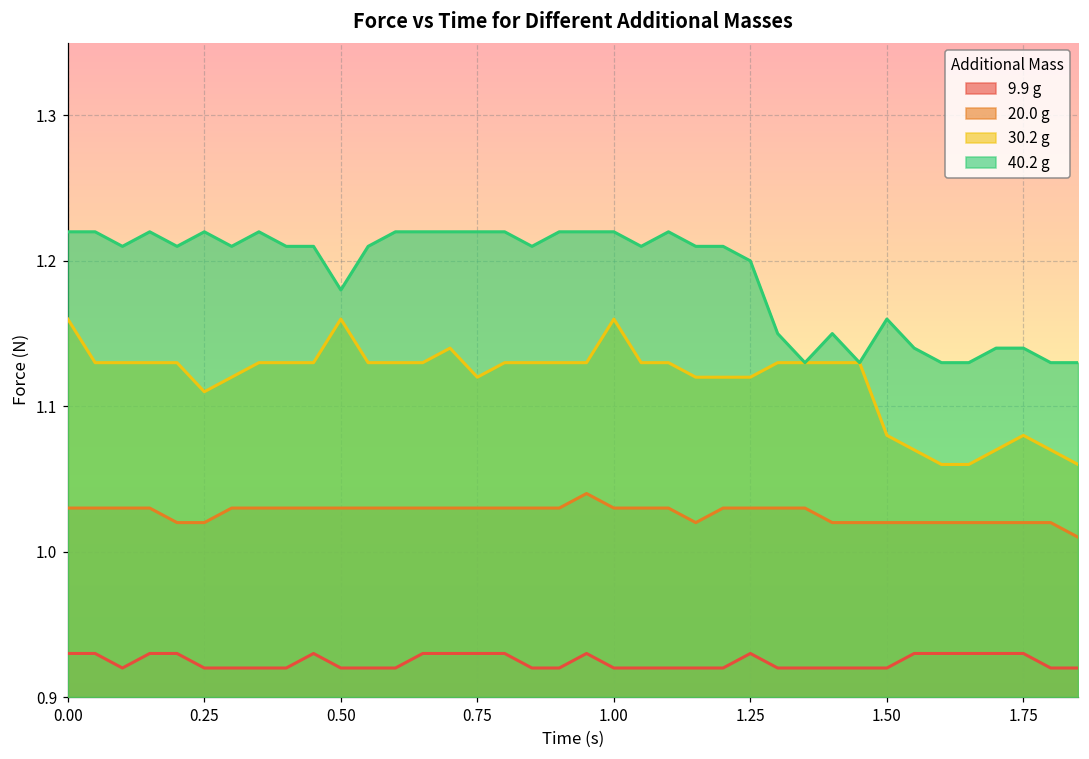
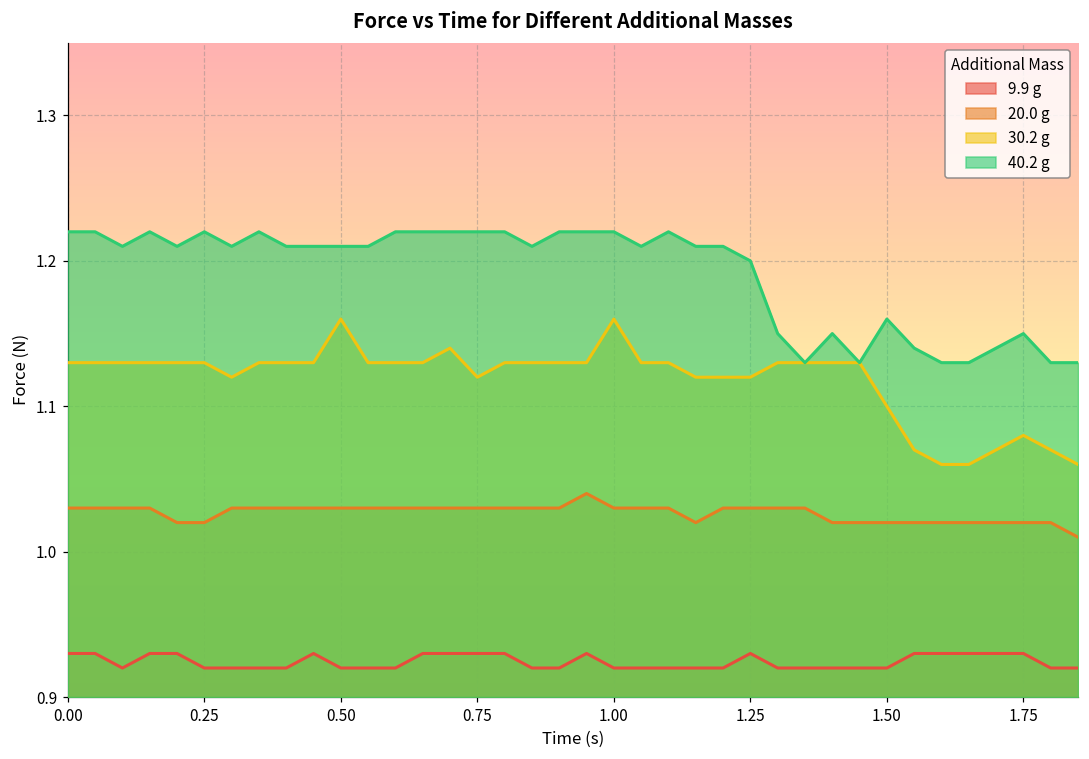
30.2 g, 0.00: 1.16 -> 1.13
30.2 g, 0.25: 1.11 -> 1.13
40.2 g, 0.50: 1.18 -> 1.21
30.2 g, 1.50: 1.08 -> 1.10
40.2 g, 1.75: 1.14 -> 1.15
